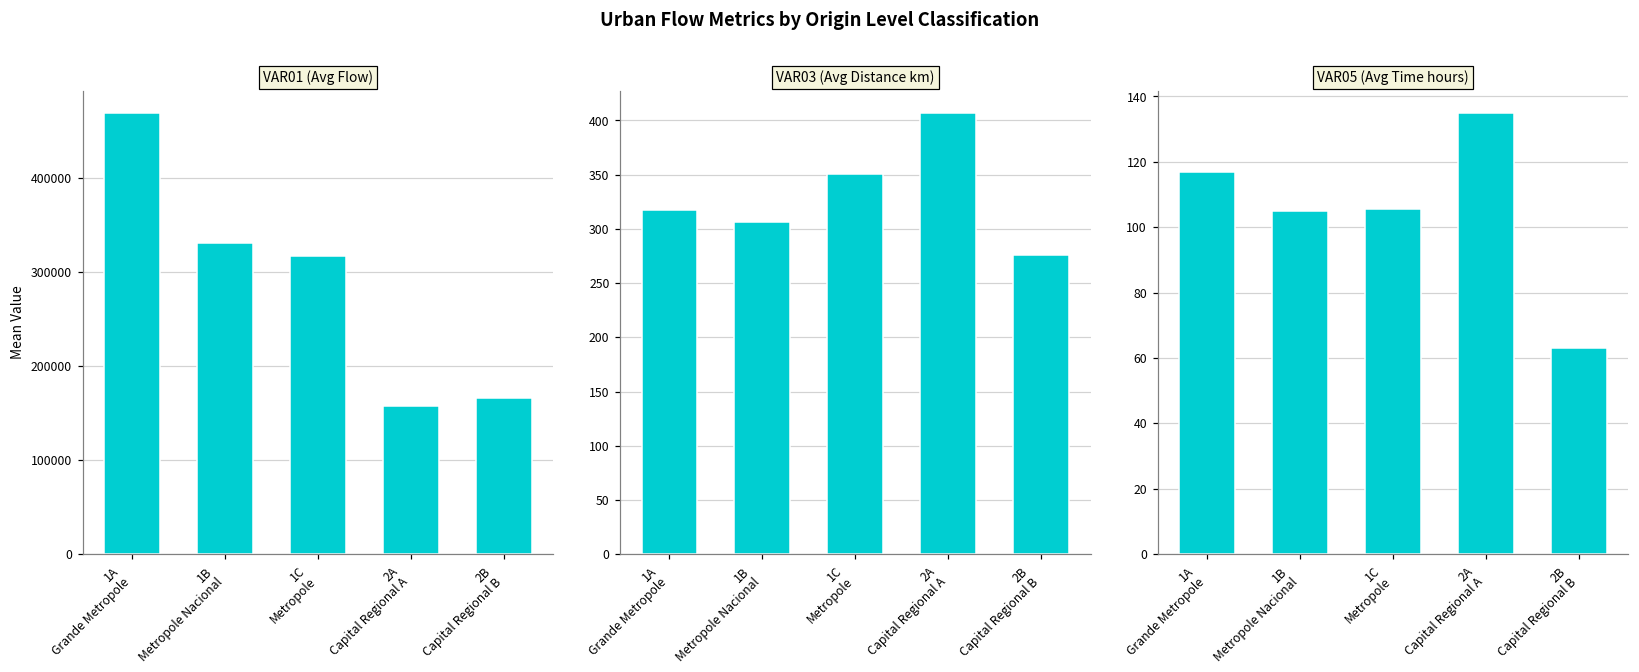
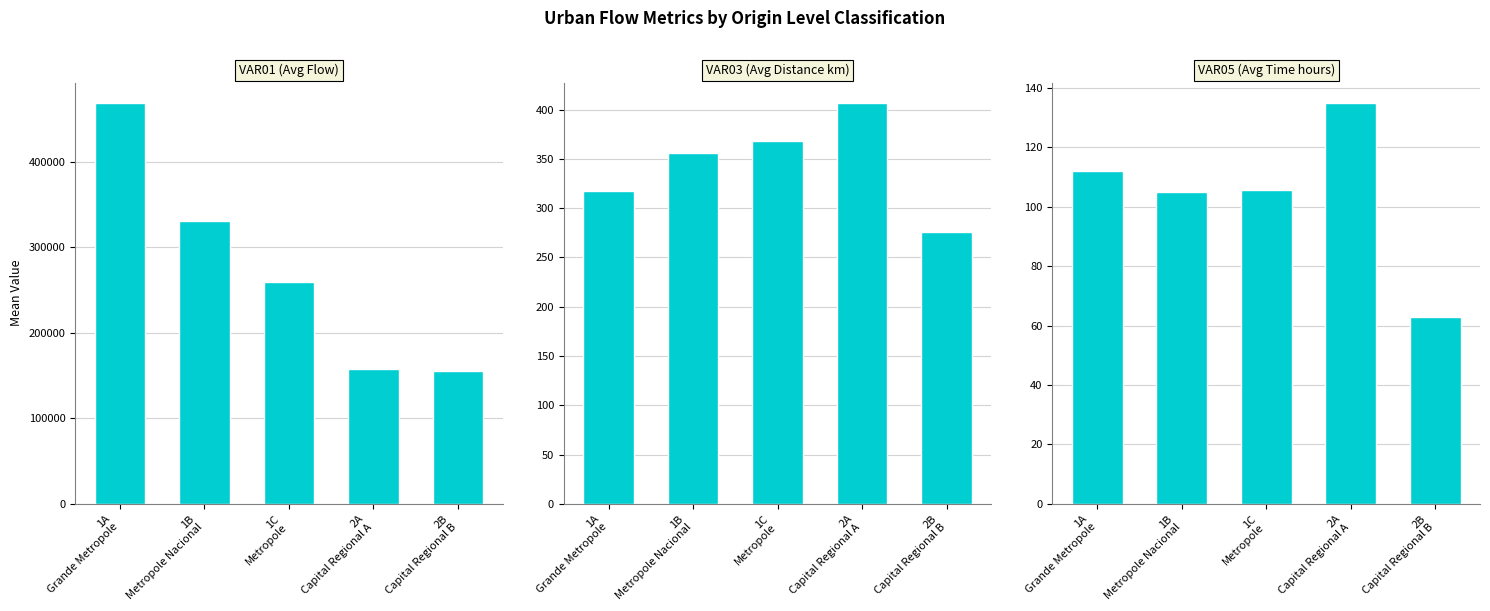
VAR01 (Avg Flow), 1C Metropole: 320000 -> 260000
VAR01 (Avg Flow), 2B Capital Regional B: 170000 -> 150000
VAR03 (Avg Distance km), 1B Metropole Nacional: 310 -> 360
VAR03 (Avg Distance km), 1C Metropole: 350 -> 370
VAR05 (Avg Time hours), 1A Grande Metropole: 117 -> 112
